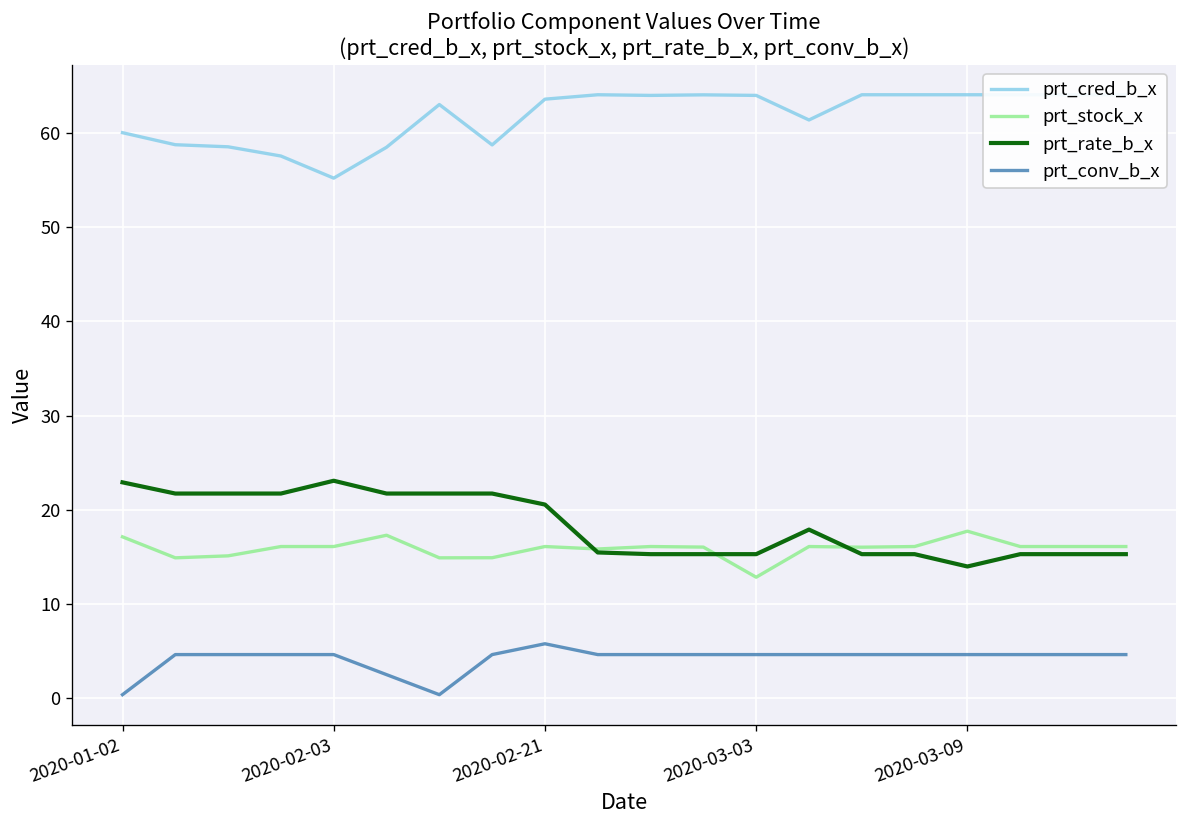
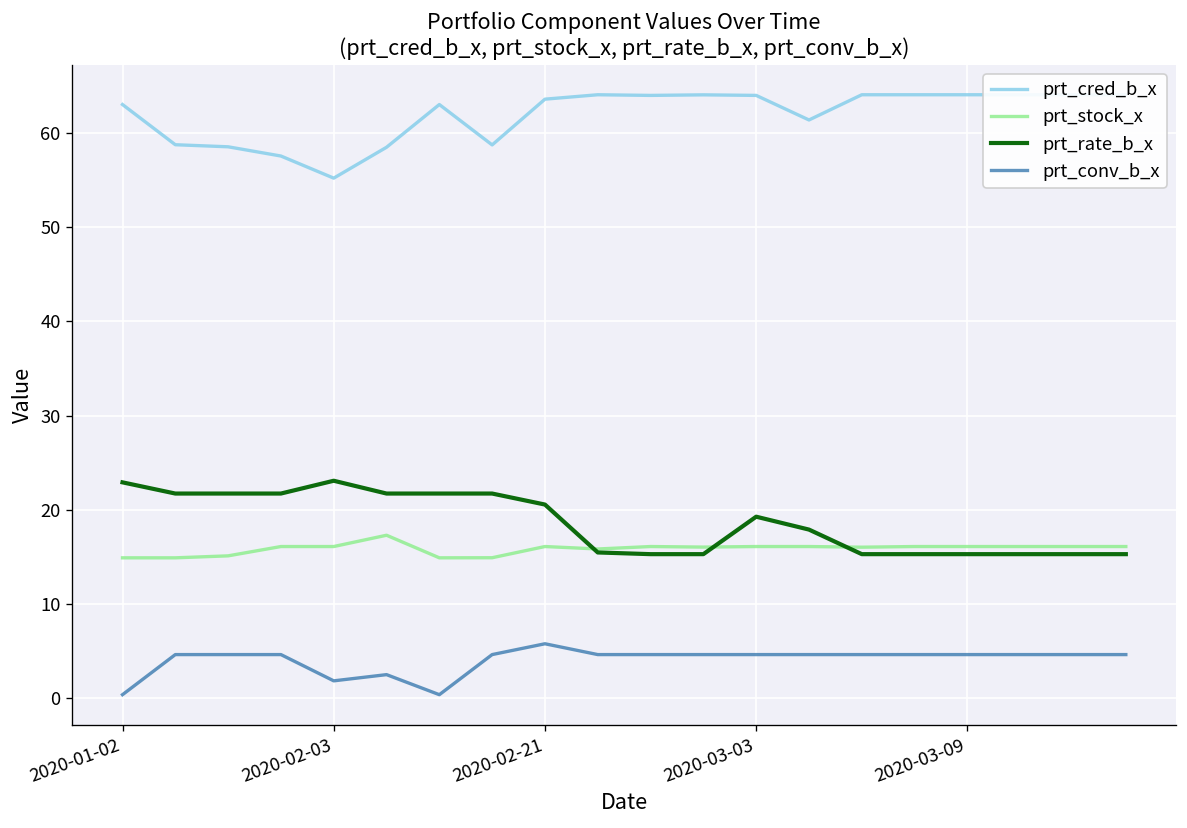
prt_cred_b_x, 2020-01-02: 60 -> 63
prt_stock_x, 2020-01-02: 17 -> 15
prt_conv_b_x, 2020-02-03: 5 -> 2
prt_stock_x, 2020-03-03: 13 -> 16
prt_rate_b_x, 2020-03-03: 15 -> 19
prt_stock_x, 2020-03-09: 18 -> 16
prt_rate_b_x, 2020-03-09: 14 -> 15
